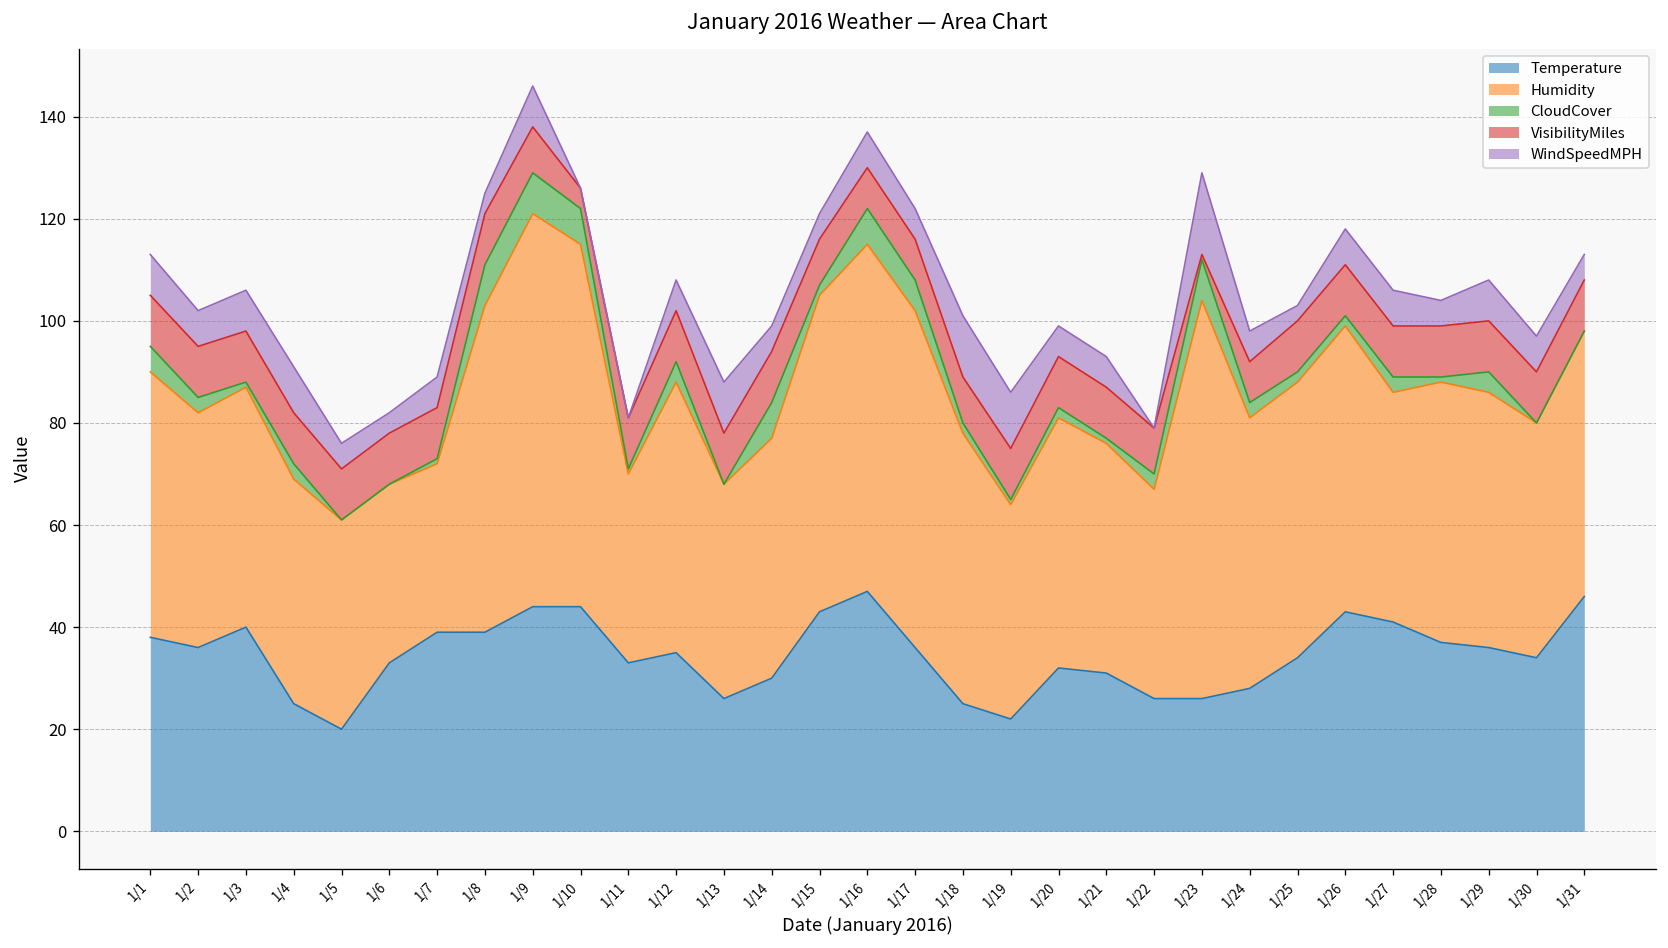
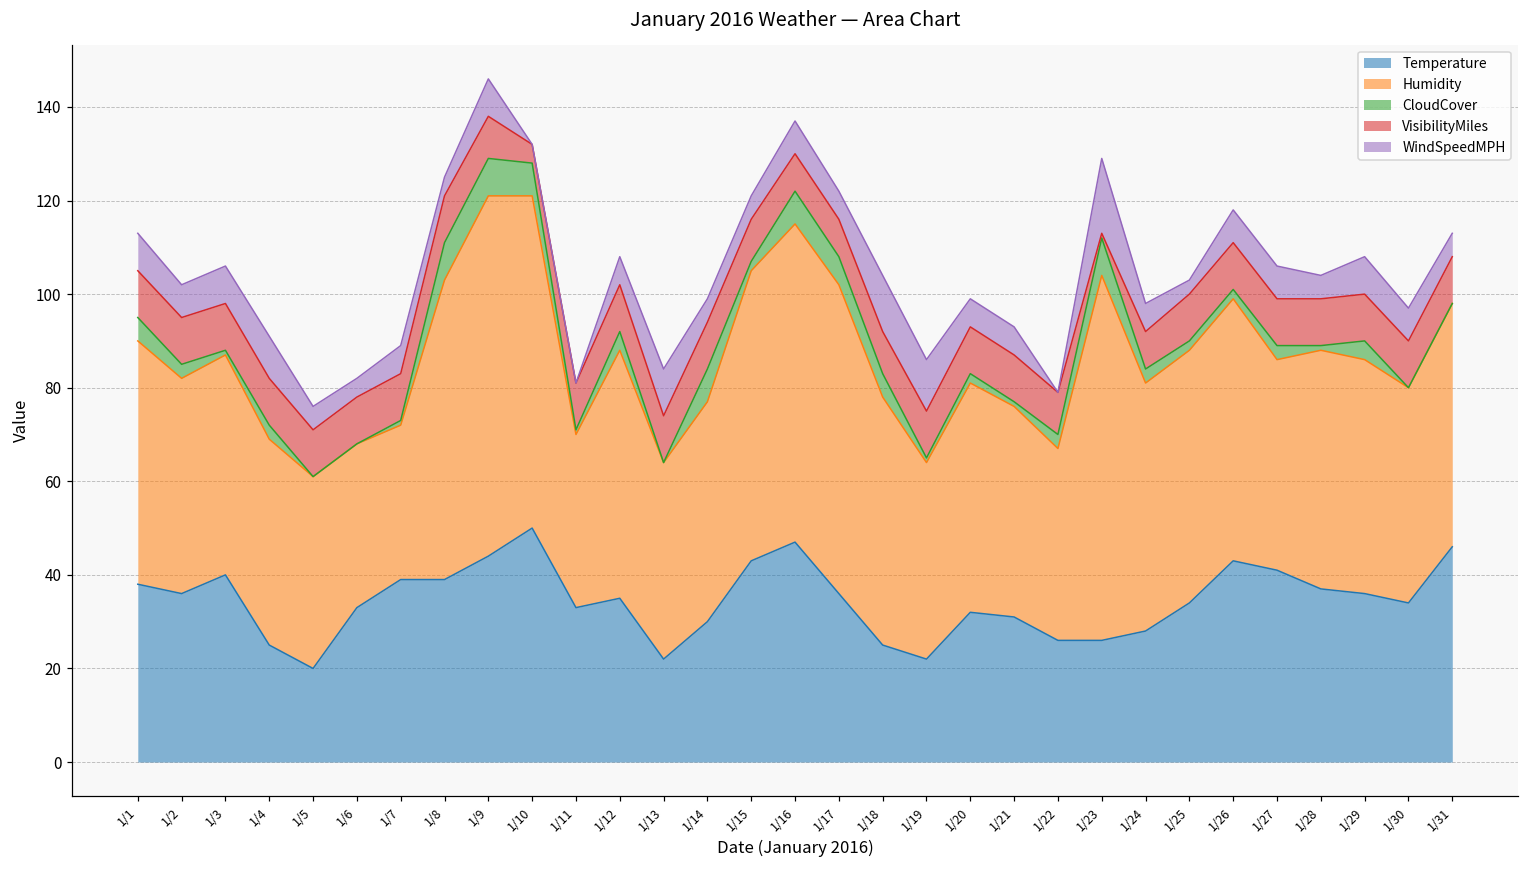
Temperature, 1/10: 44 -> 50
Temperature, 1/13: 26 -> 22
CloudCover, 1/18: 2 -> 5
